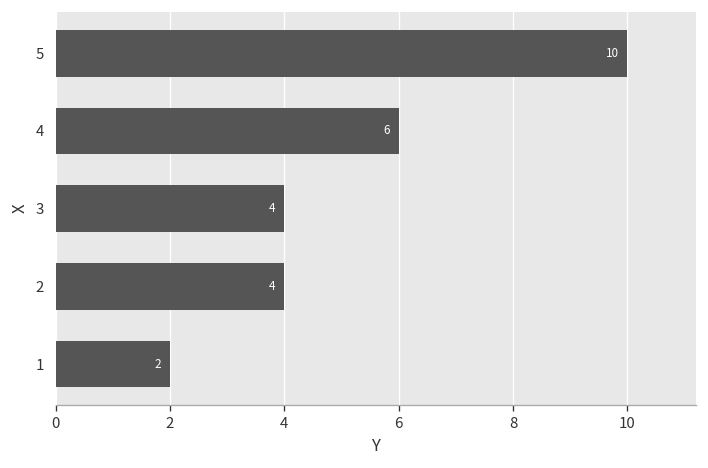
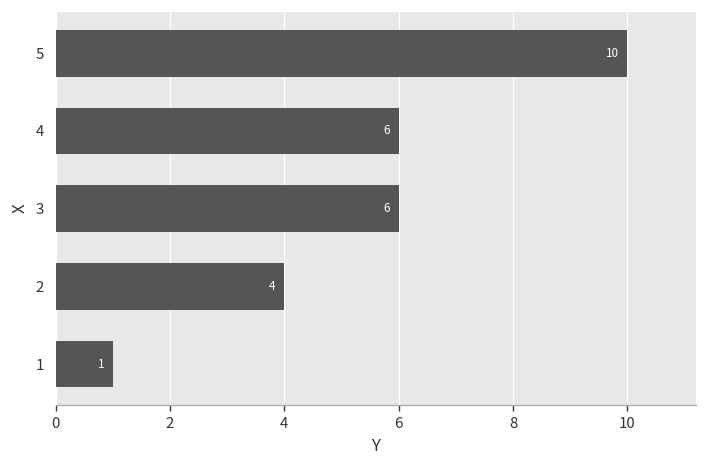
3: 4 -> 6
1: 2 -> 1
